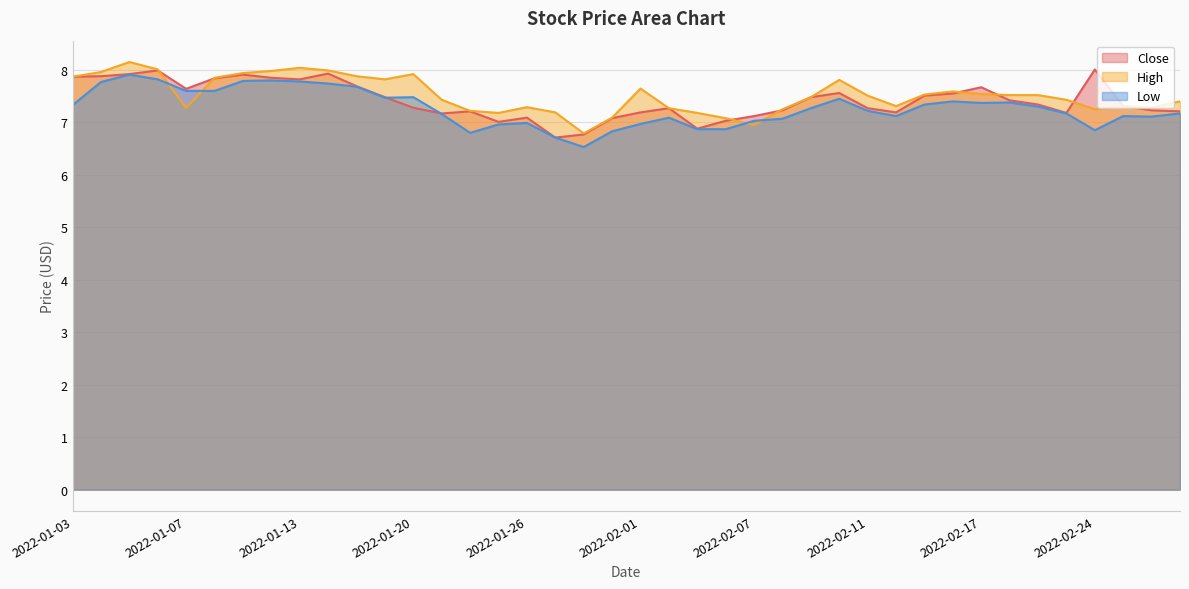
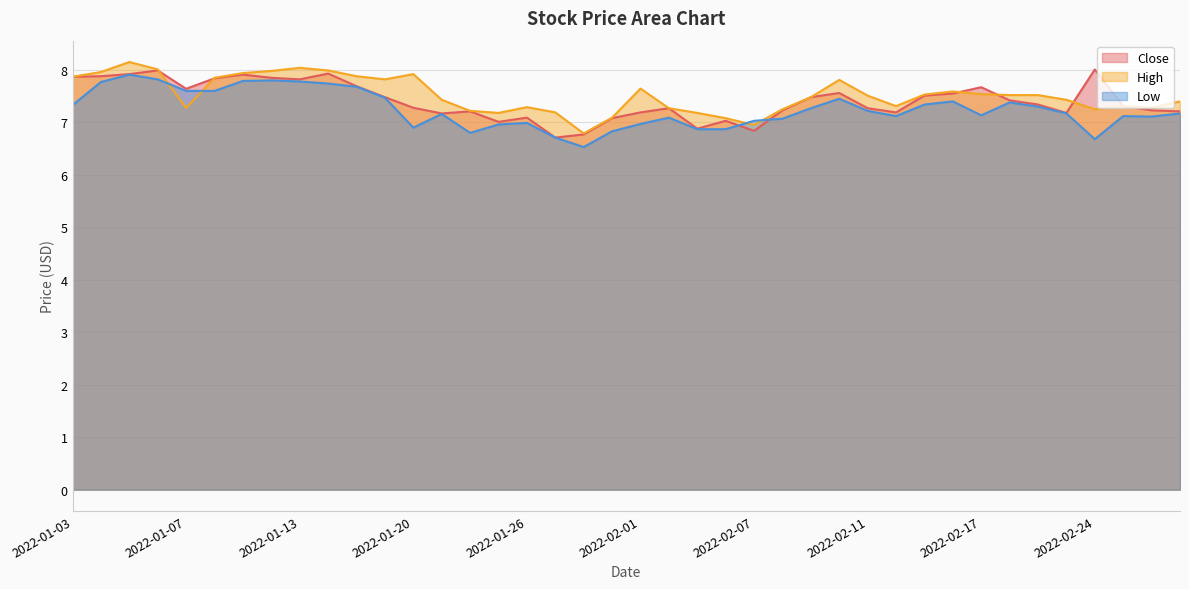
Low, 2022-01-20: 7.5 -> 6.9
Close, 2022-02-07: 7.1 -> 6.8
Low, 2022-02-17: 7.4 -> 7.1
Low, 2022-02-24: 6.8 -> 6.7
